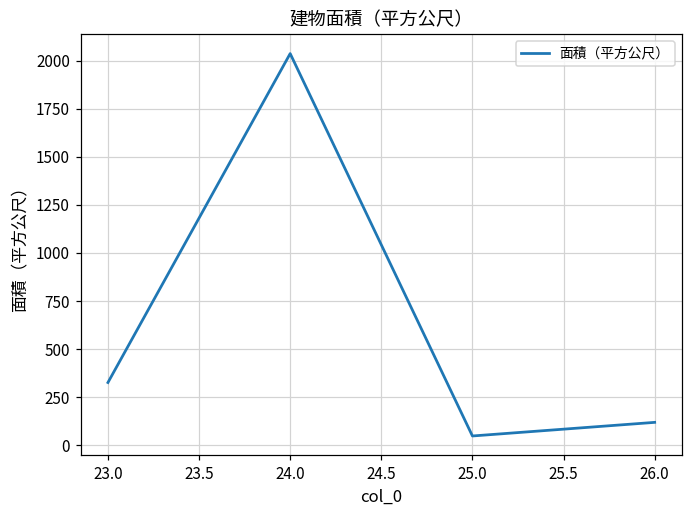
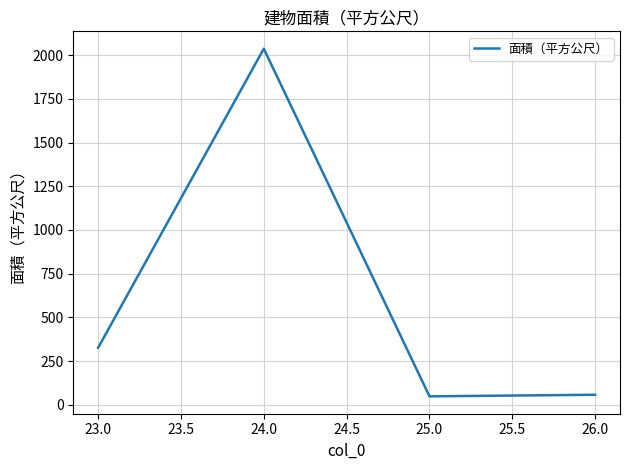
26.0: 120 -> 60
